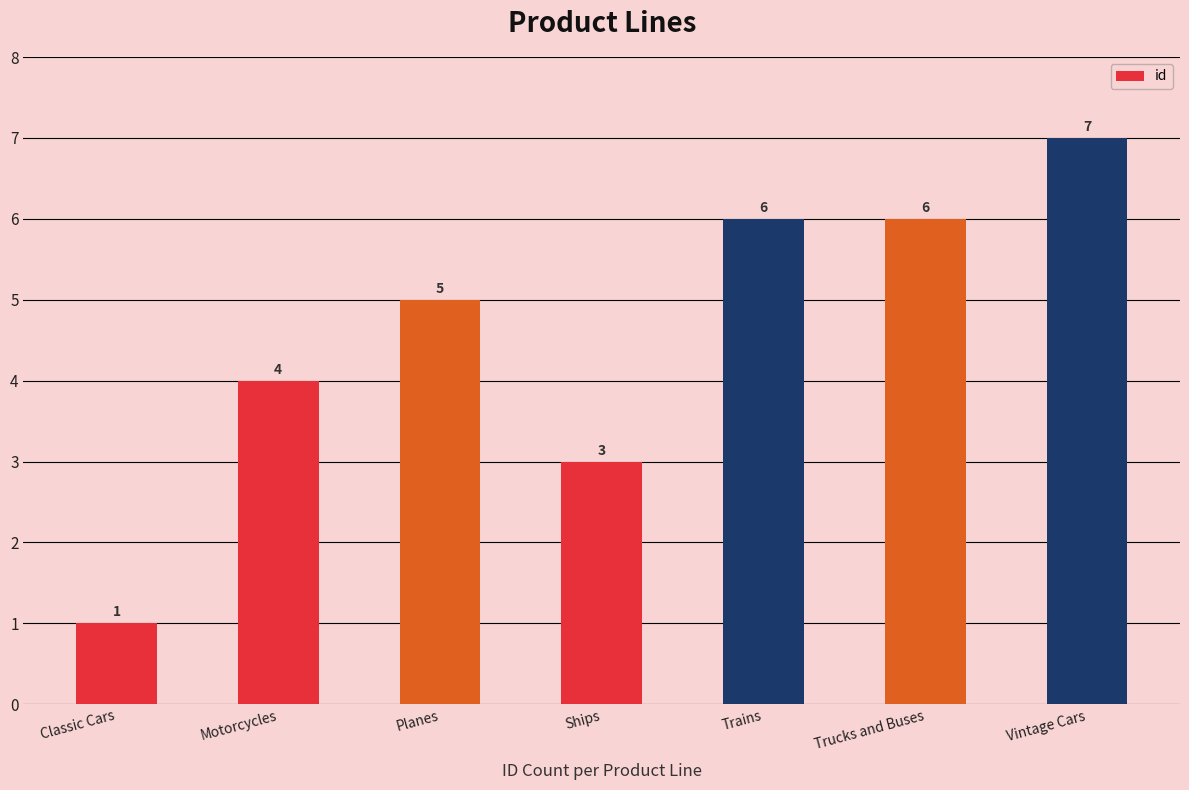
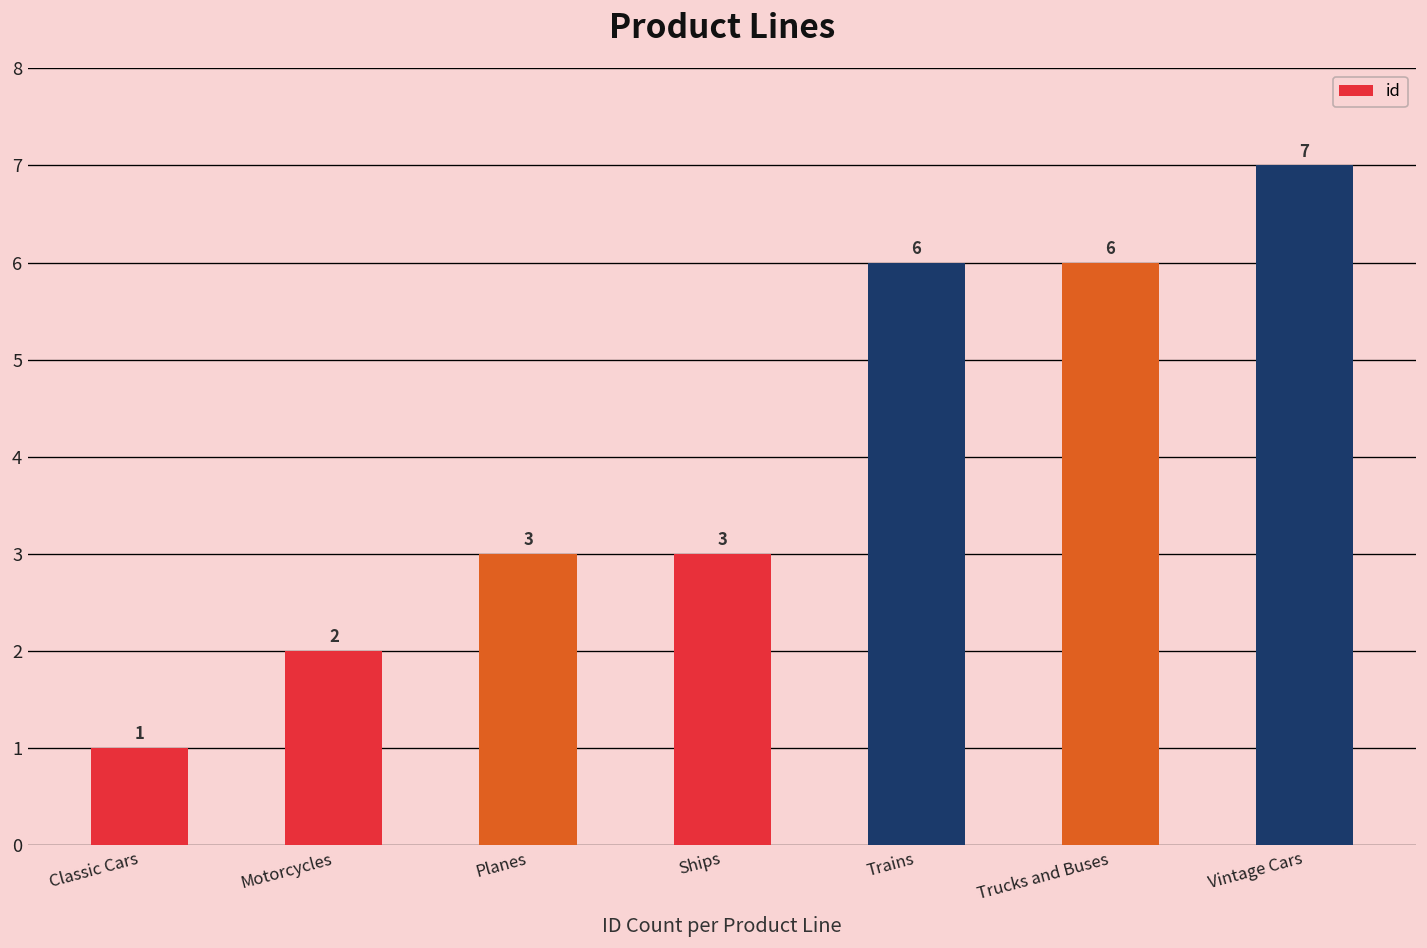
Motorcycles: 4 -> 2
Planes: 5 -> 3
